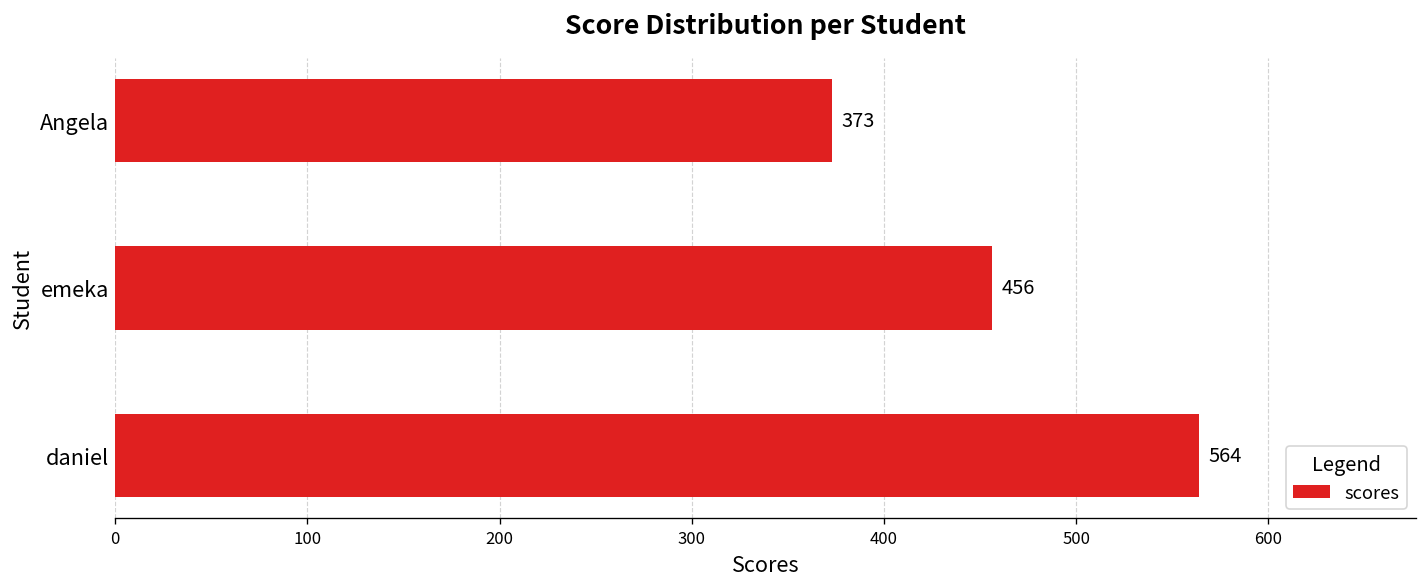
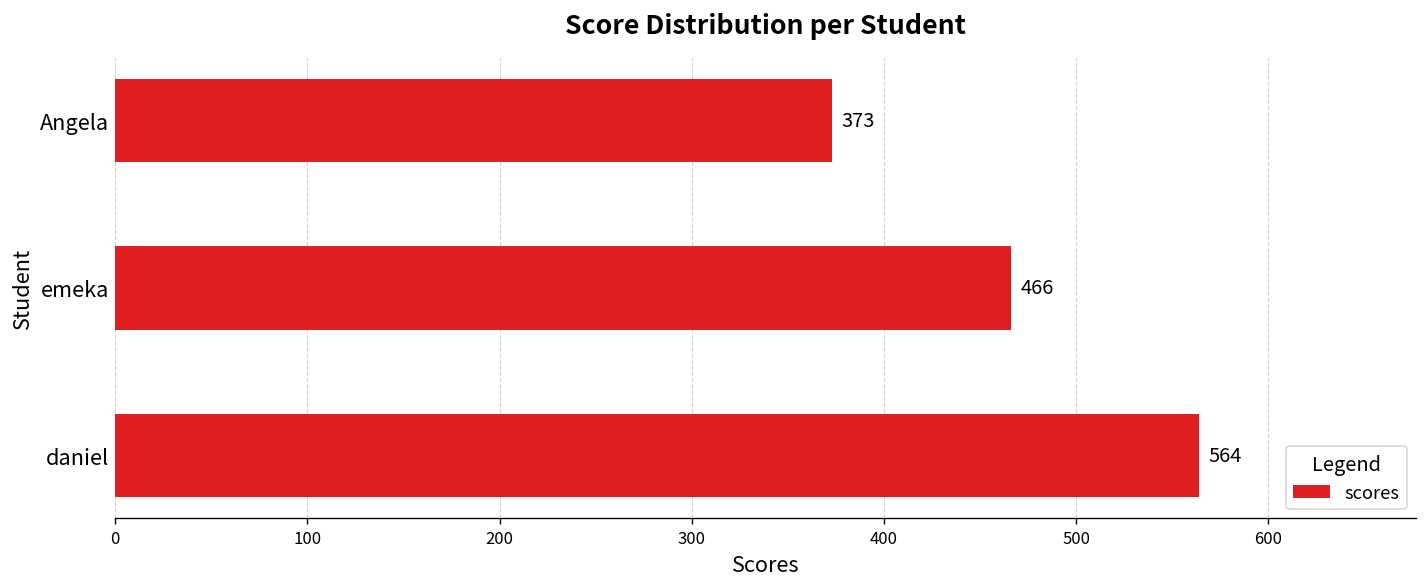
emeka: 456 -> 466
